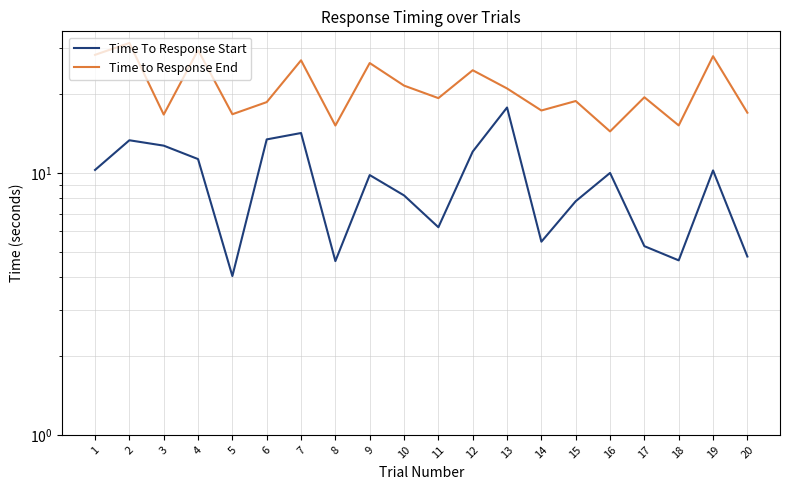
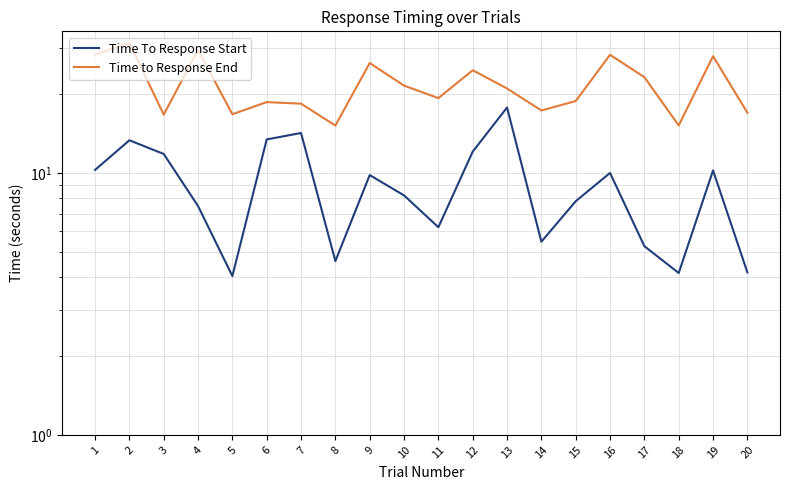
Time To Response Start, 3: 13 -> 12
Time To Response Start, 4: 11.3 -> 7.5
Time to Response End, 7: 27 -> 18
Time to Response End, 16: 14 -> 28
Time to Response End, 17: 19 -> 23
Time To Response Start, 18: 4.6 -> 4.1
Time To Response Start, 20: 4.8 -> 4.2
